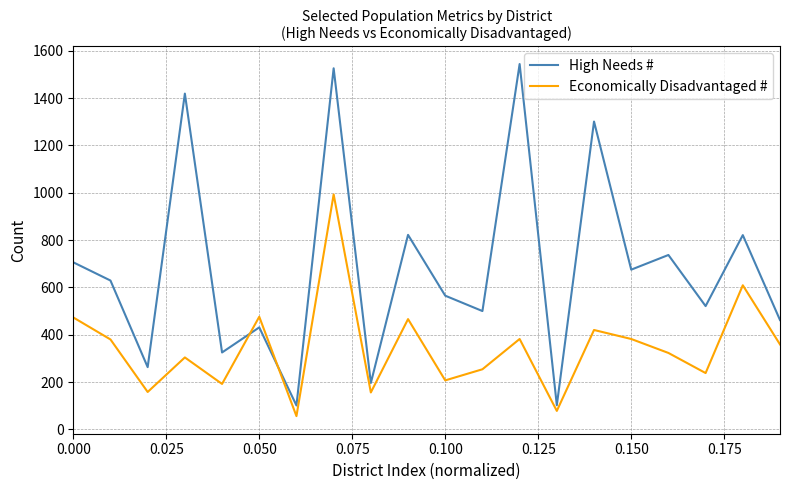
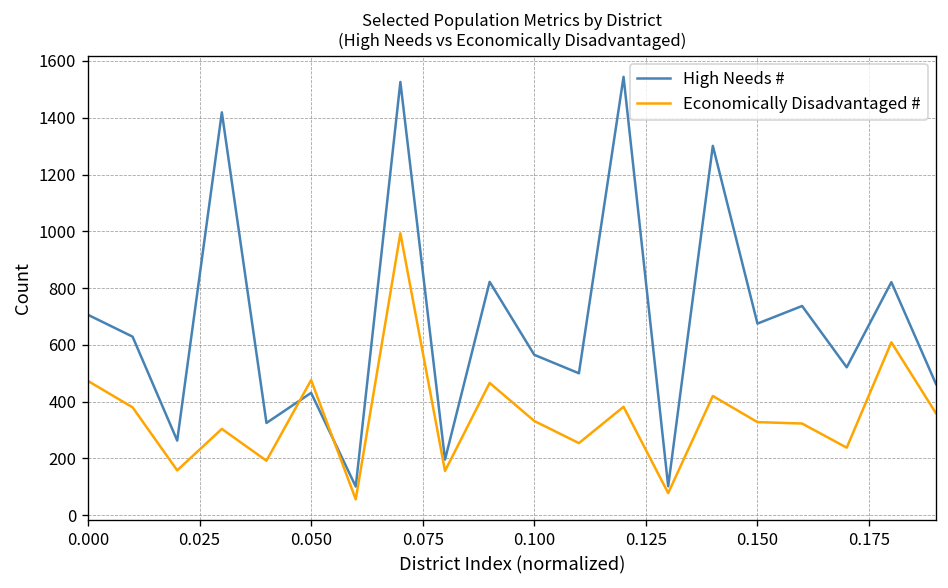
Economically Disadvantaged #, 0.100: 210 -> 330
Economically Disadvantaged #, 0.150: 380 -> 330
